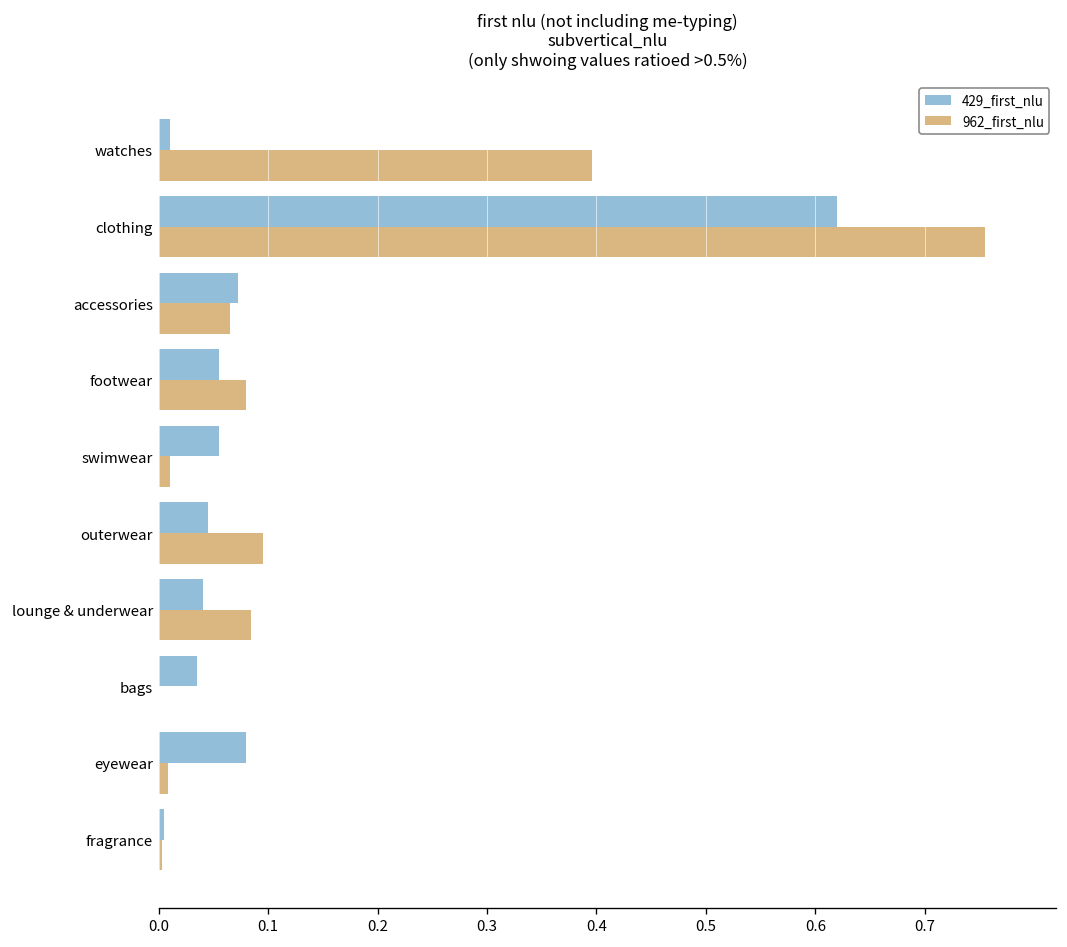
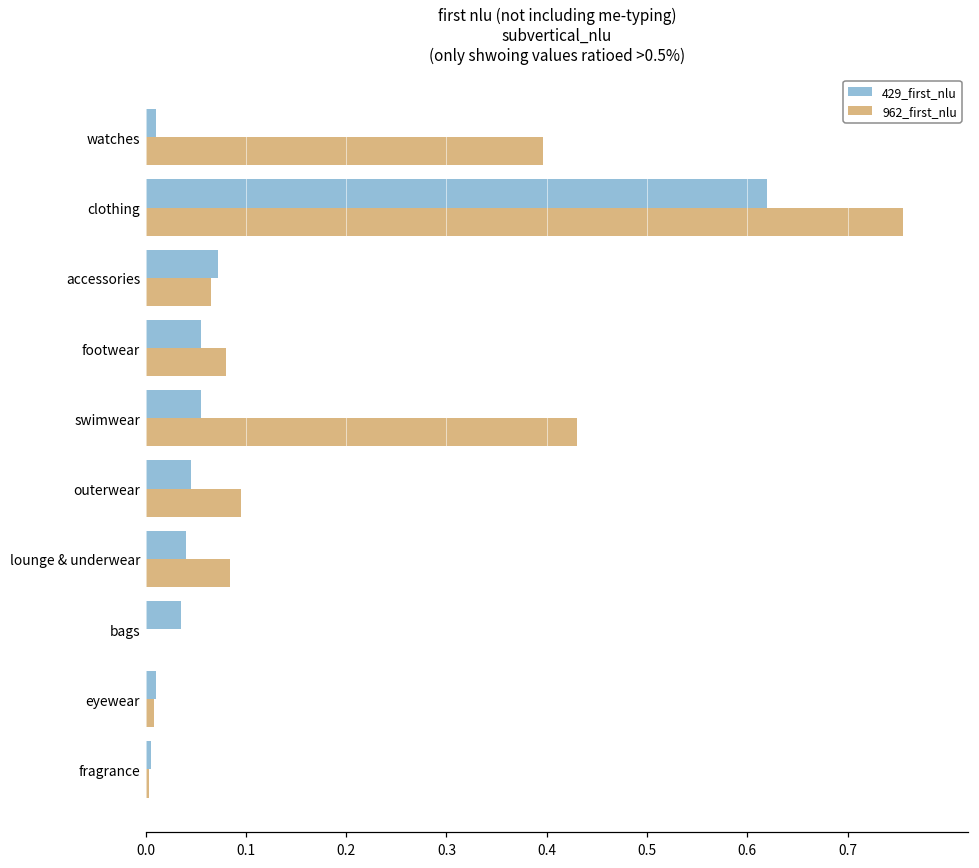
962_first_nlu, swimwear: 0.01 -> 0.43
429_first_nlu, eyewear: 0.08 -> 0.01
